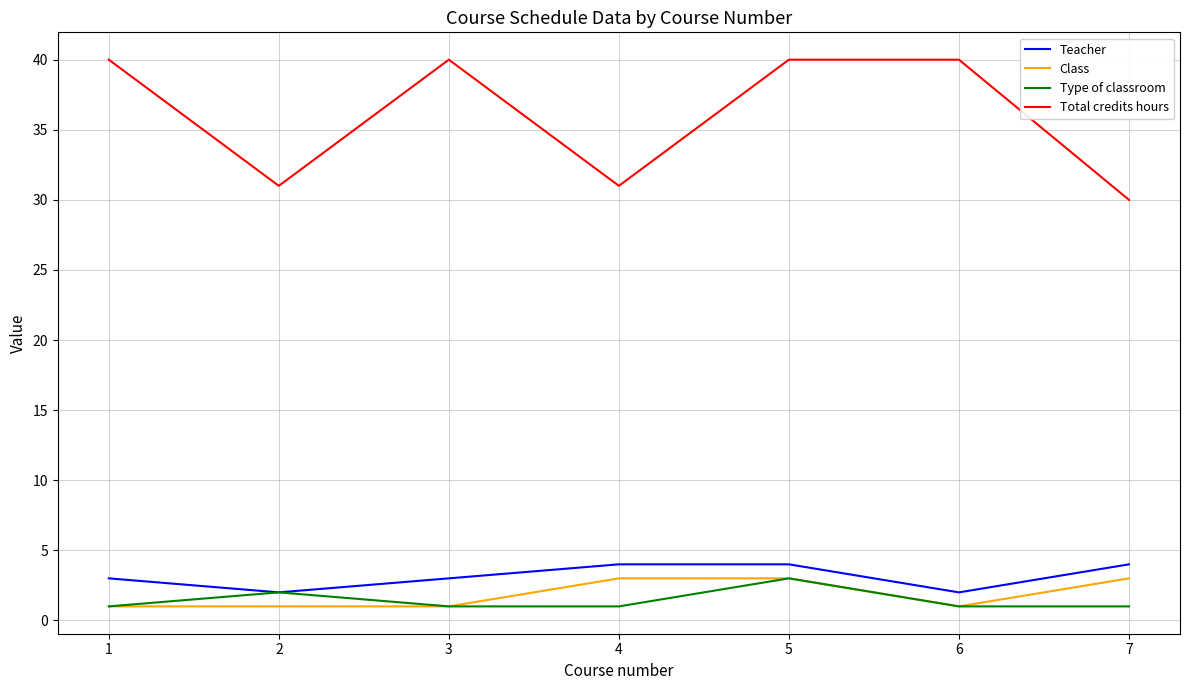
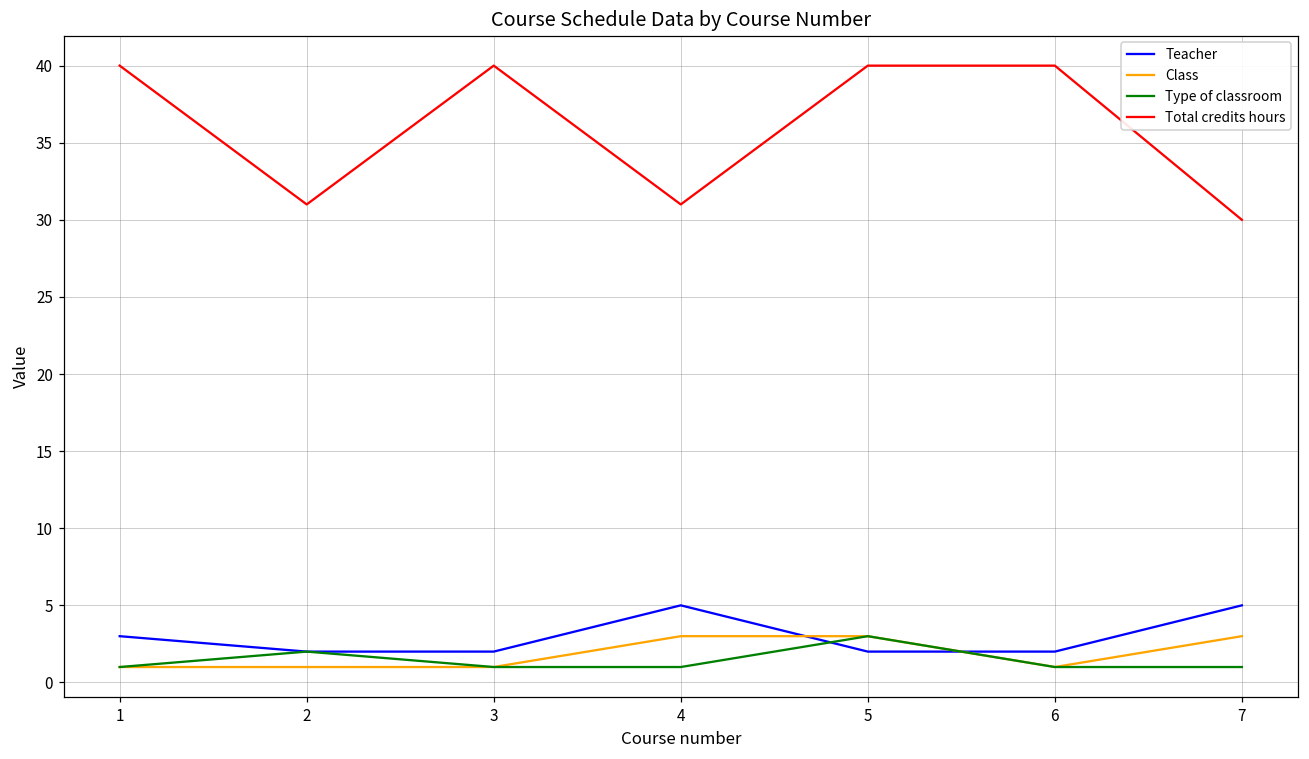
Teacher, 3: 3 -> 2
Teacher, 4: 4 -> 5
Teacher, 5: 4 -> 2
Teacher, 7: 4 -> 5
